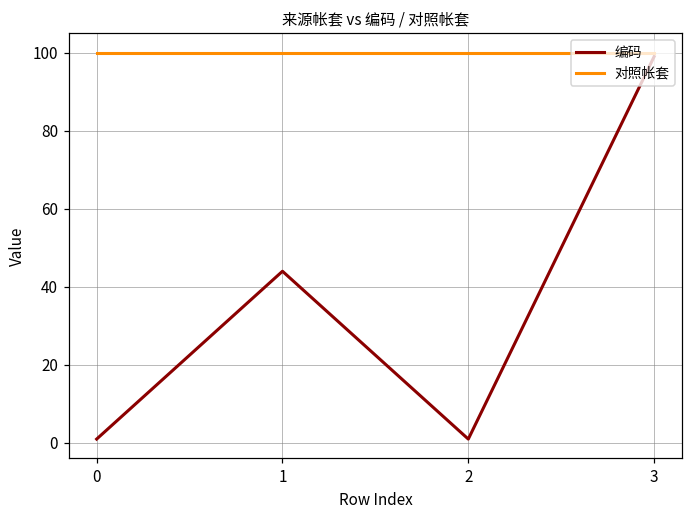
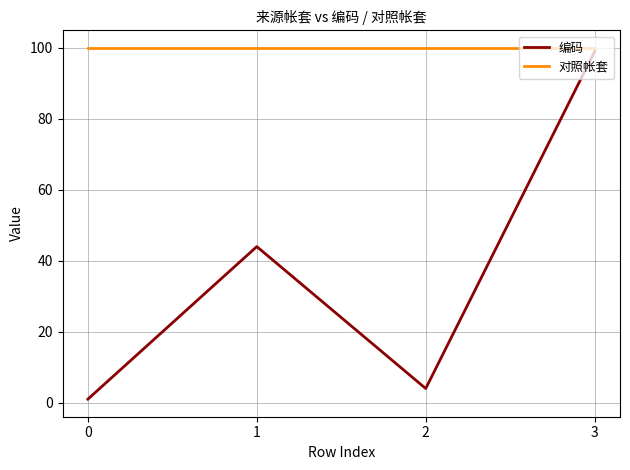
编码, 2: 1 -> 4
